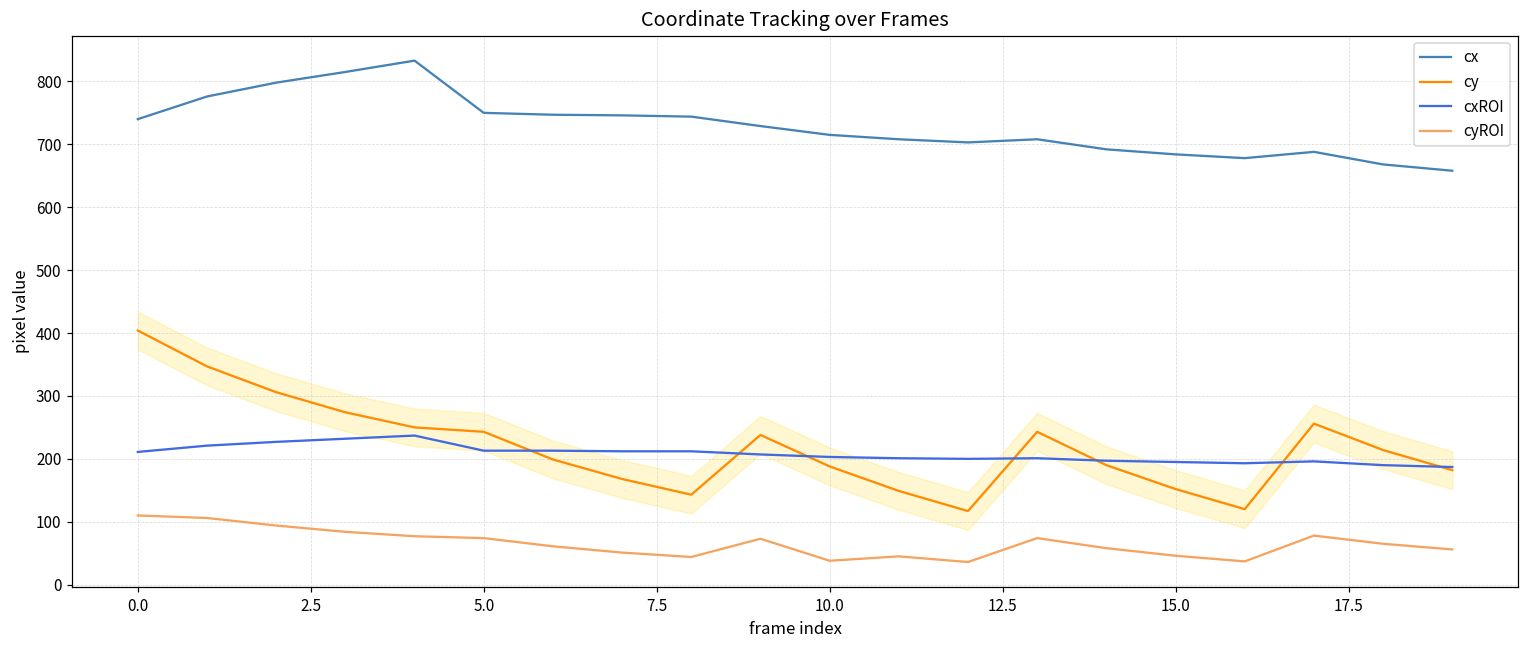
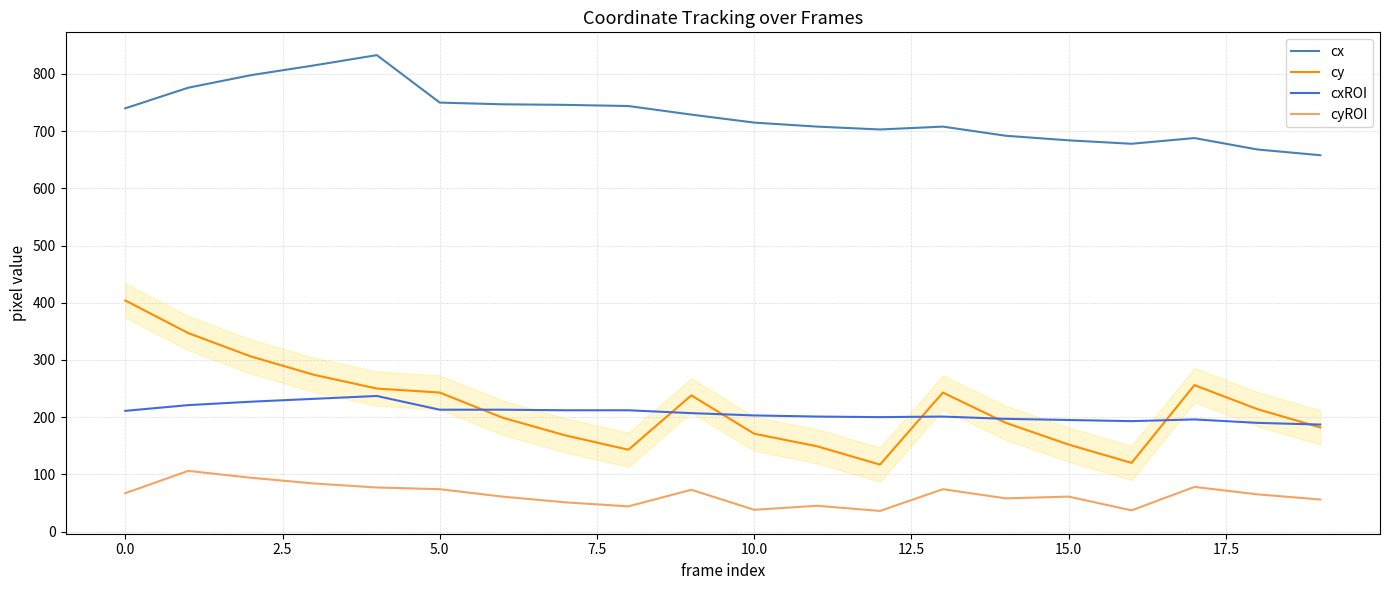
cyROI, 0.0: 110 -> 70
cy, 10.0: 190 -> 170
cyROI, 15.0: 50 -> 60
